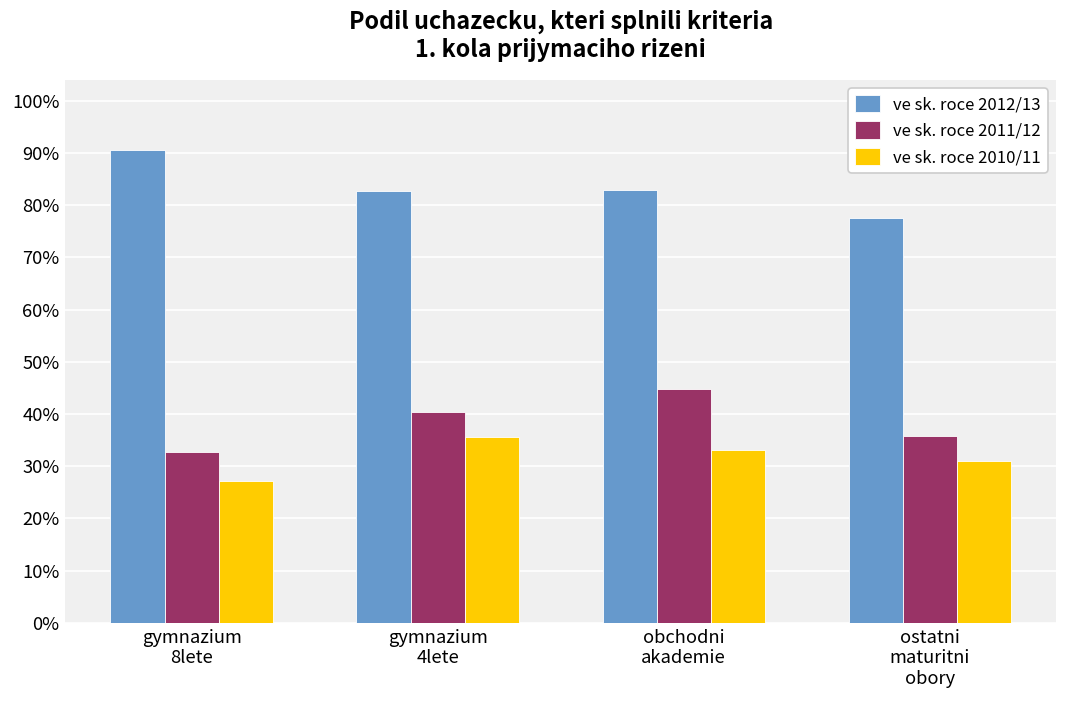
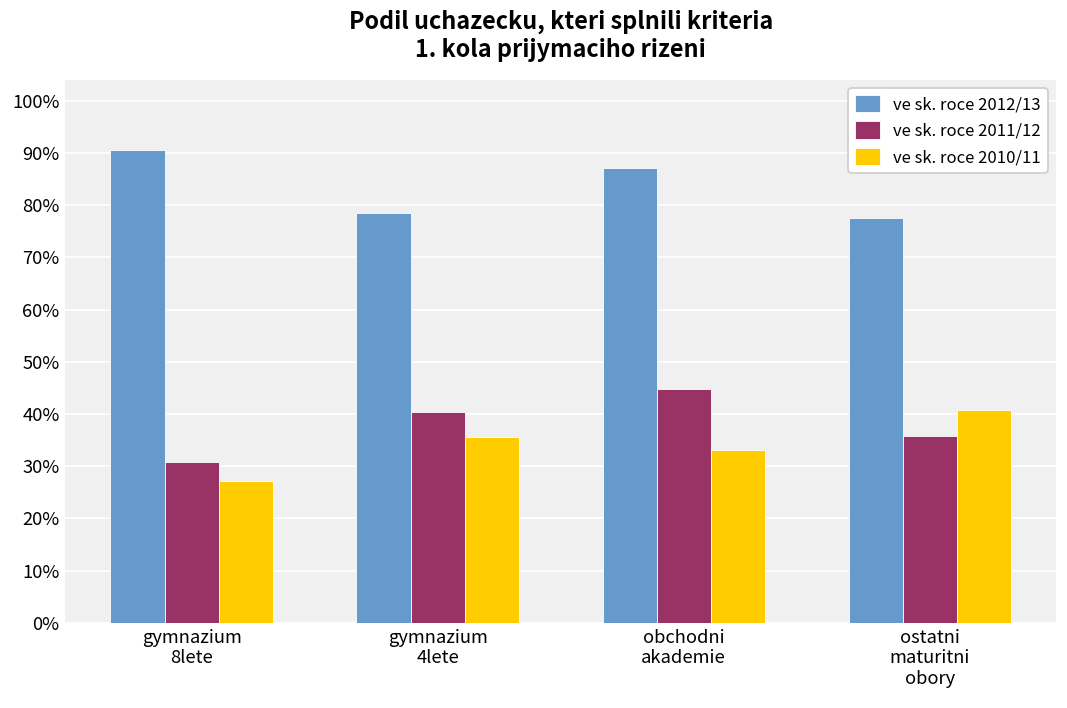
ve sk. roce 2011/12, gymnazium 8lete: 33% -> 31%
ve sk. roce 2012/13, gymnazium 4lete: 83% -> 79%
ve sk. roce 2012/13, obchodni akademie: 83% -> 87%
ve sk. roce 2010/11, ostatni maturitni obory: 31% -> 41%
